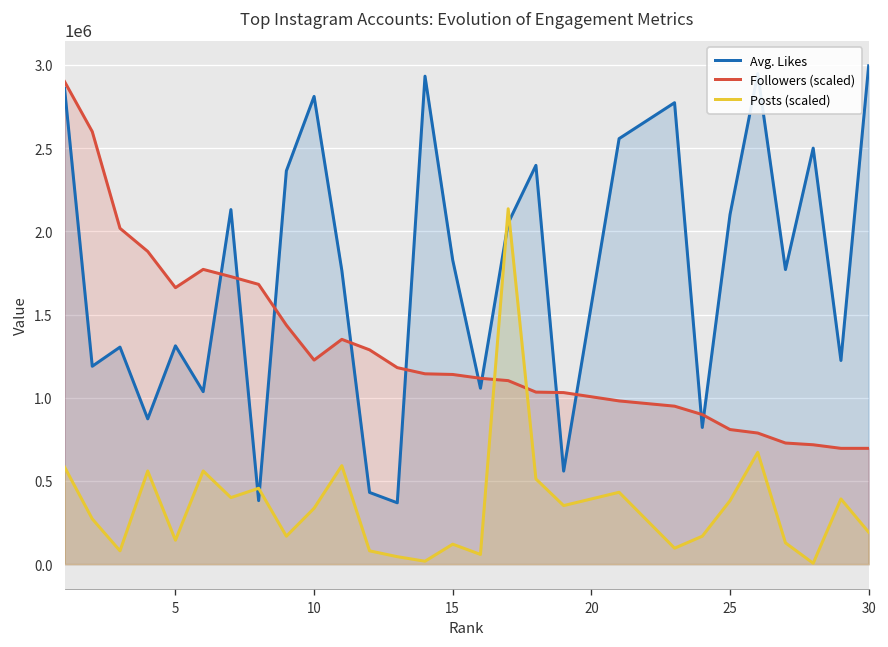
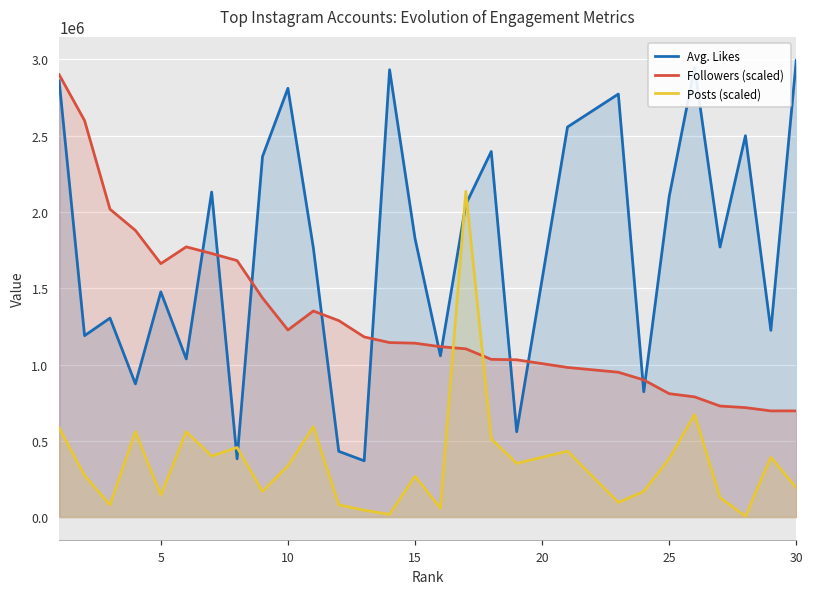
Avg. Likes, 5: 1310000 -> 1480000
Posts (scaled), 15: 120000 -> 270000
